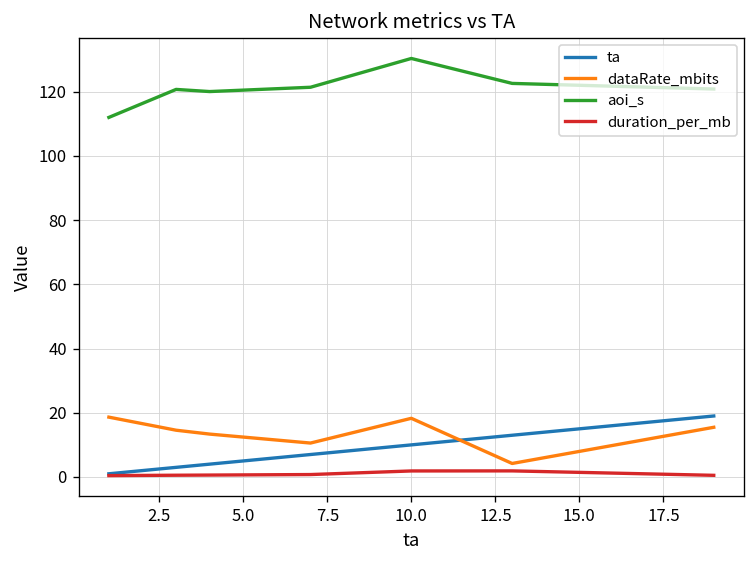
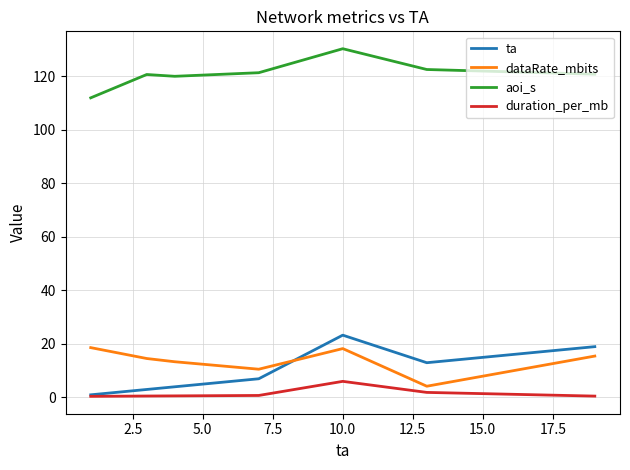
ta, 10.0: 10 -> 23
duration_per_mb, 10.0: 2 -> 6
